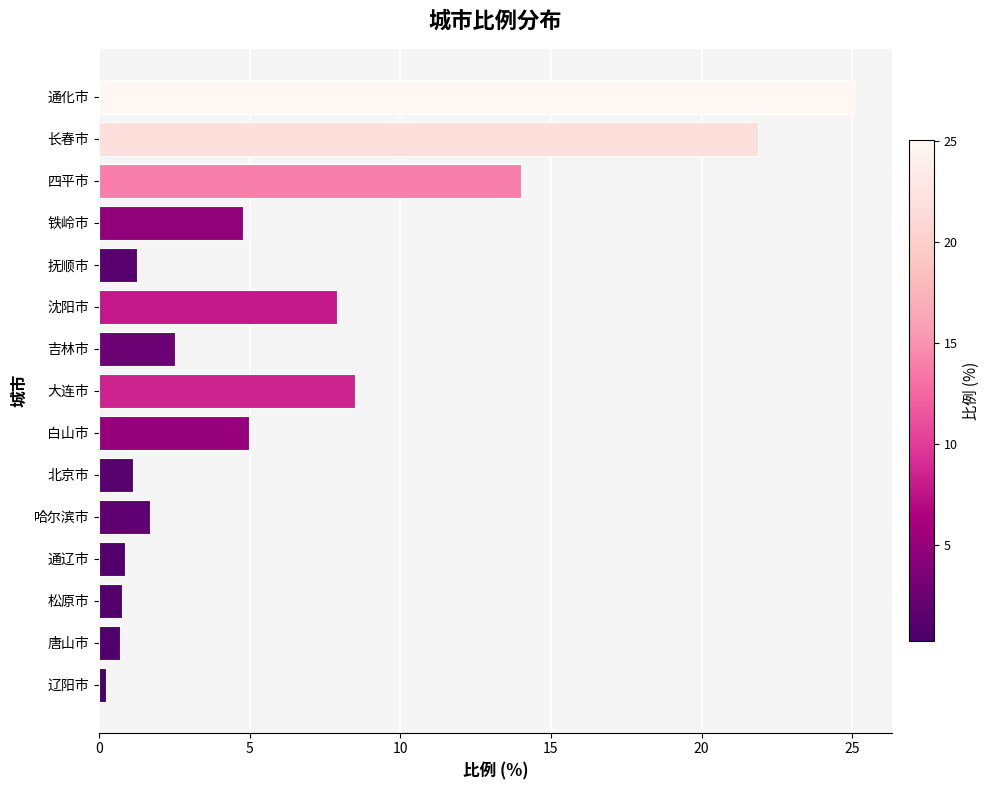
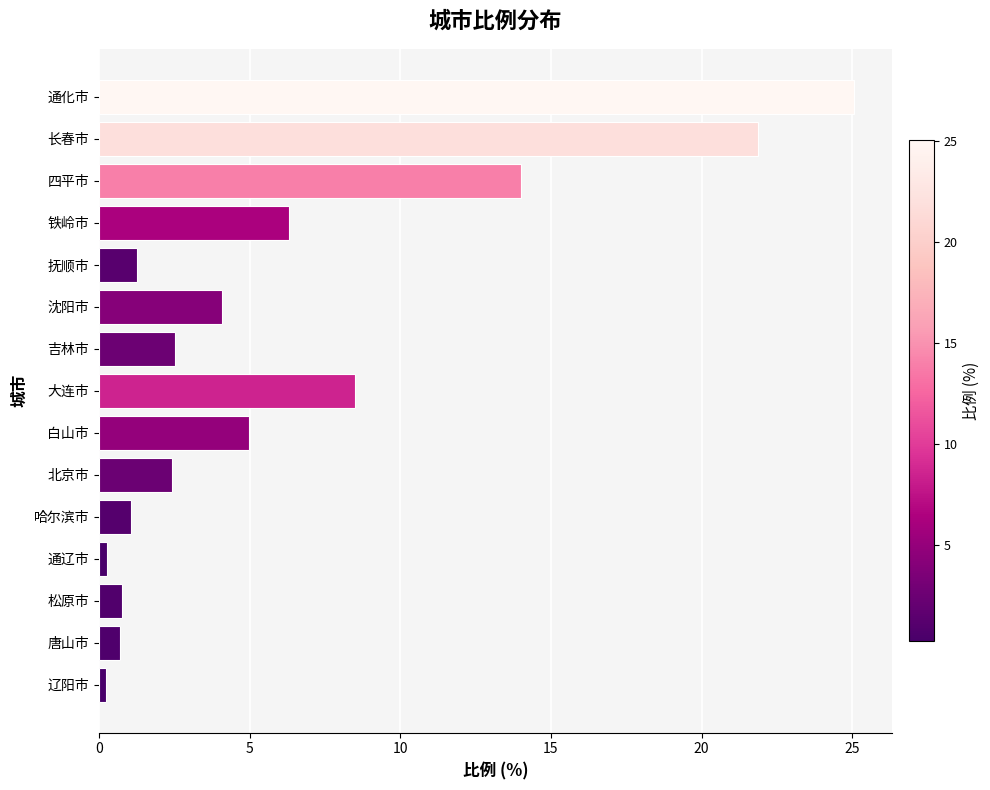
铁岭市: 4.8 -> 6.3
沈阳市: 7.9 -> 4.1
北京市: 1.2 -> 2.4
哈尔滨市: 1.7 -> 1.1
通辽市: 0.9 -> 0.3
